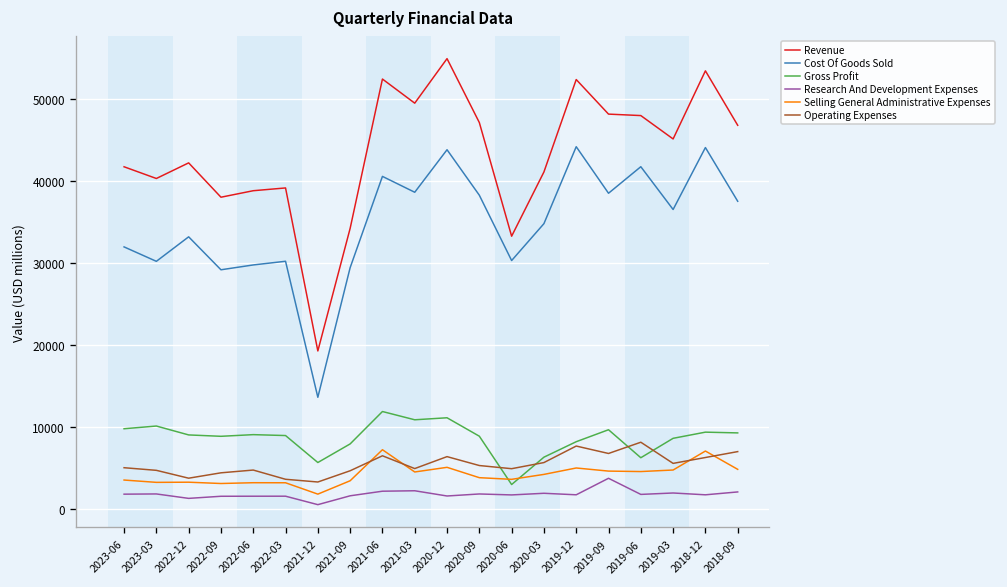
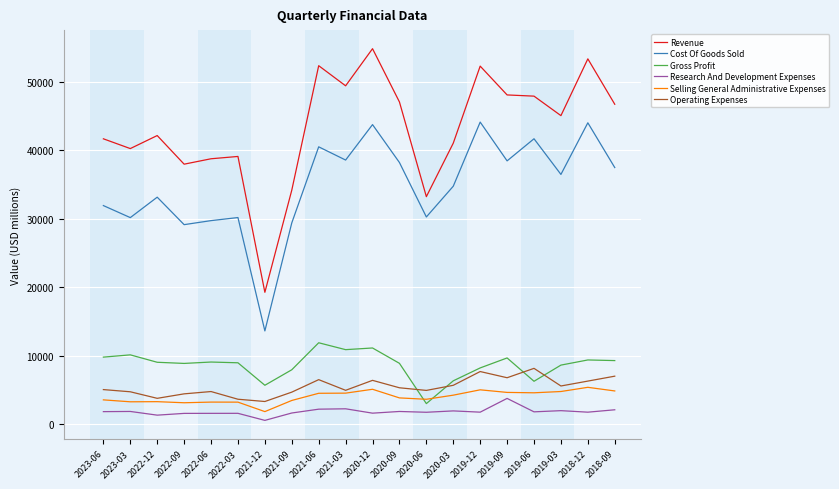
Selling General Administrative Expenses, 2021-06: 7000 -> 4000
Selling General Administrative Expenses, 2018-12: 7000 -> 5000
